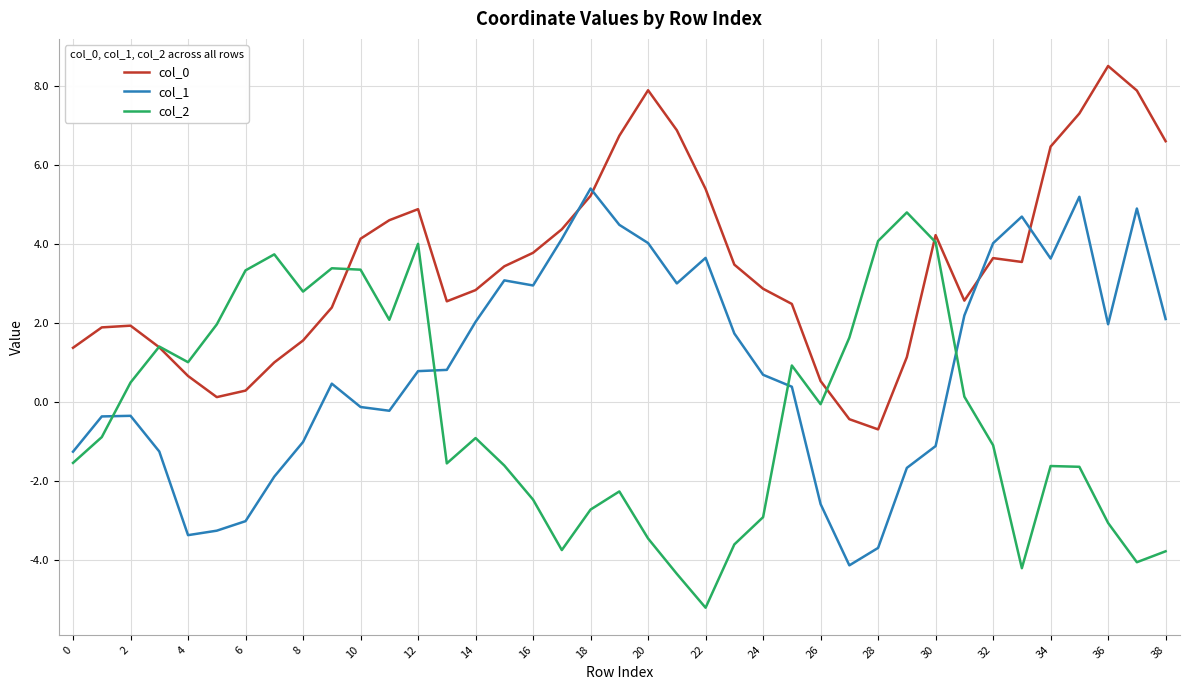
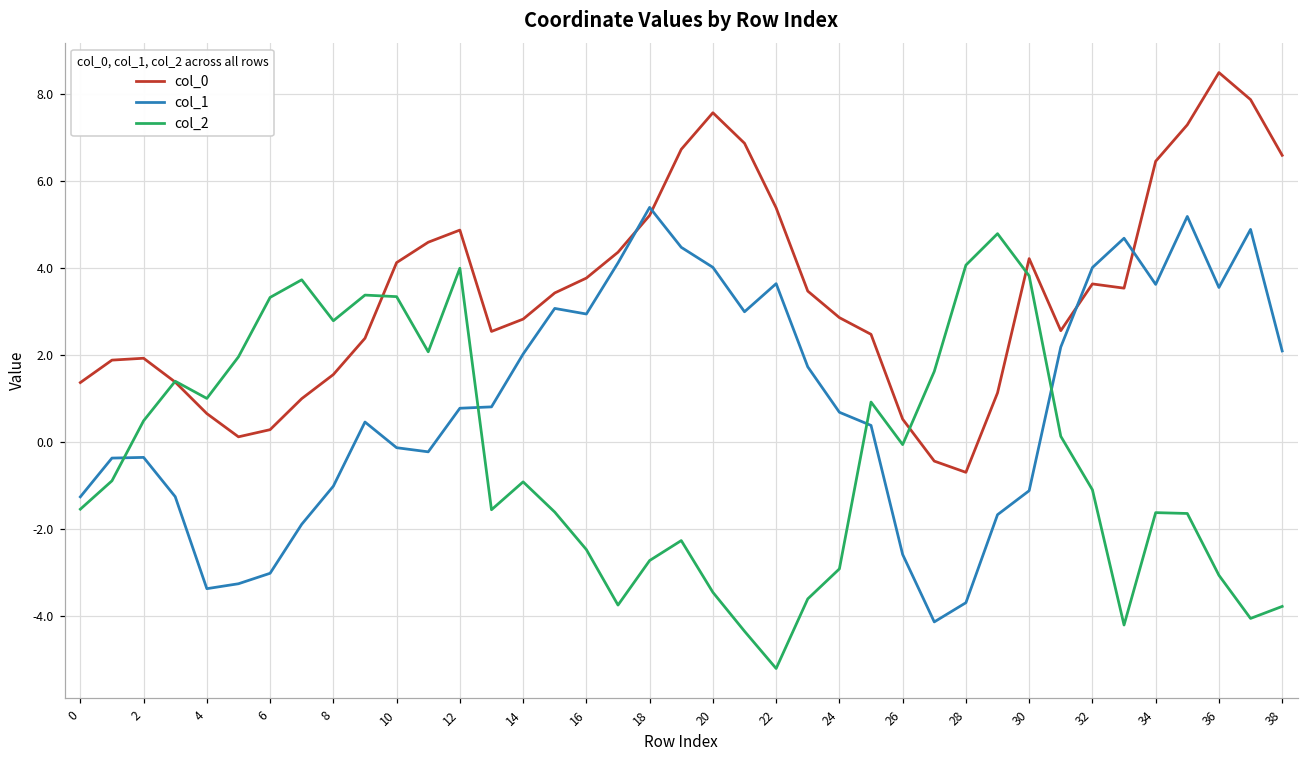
col_0, 20: 7.9 -> 7.6
col_2, 30: 4.0 -> 3.8
col_1, 36: 2.0 -> 3.6
